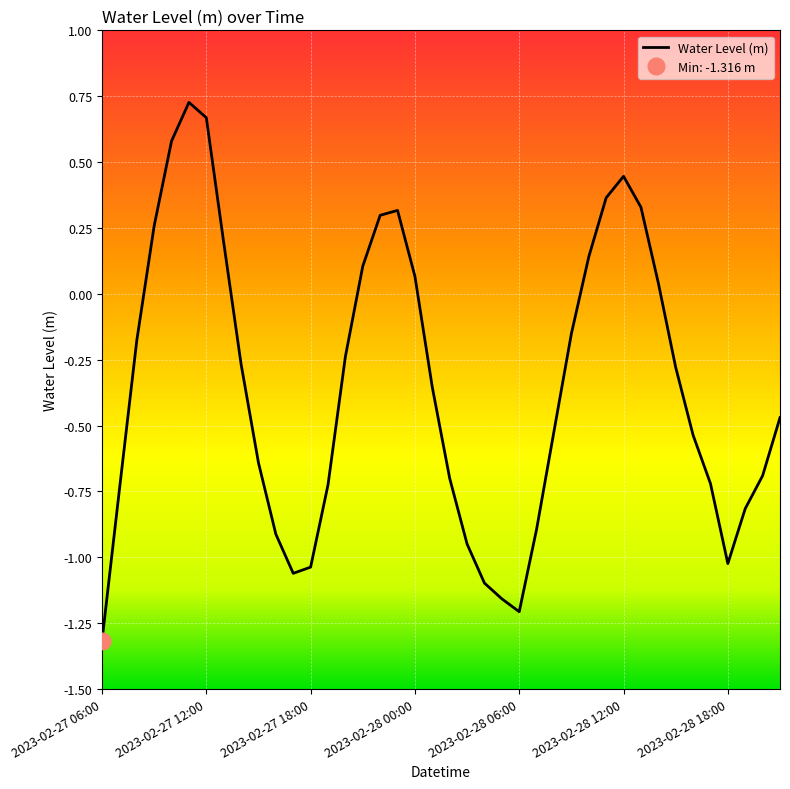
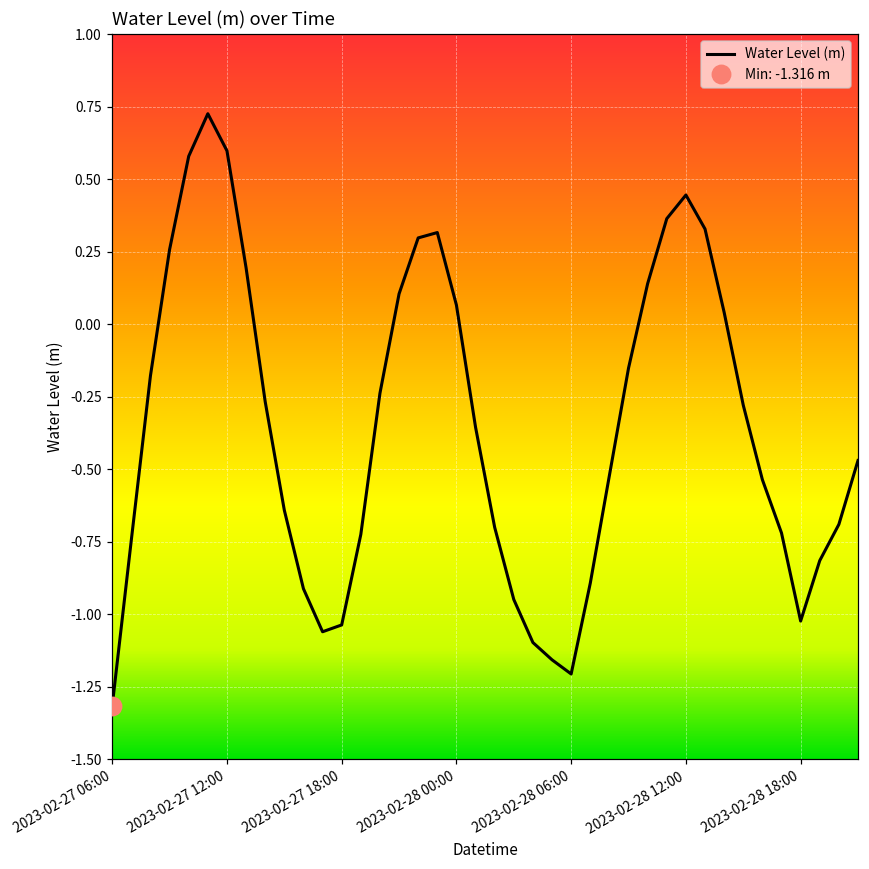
Water Level (m), 2023-02-27 12:00: 0.67 -> 0.60
